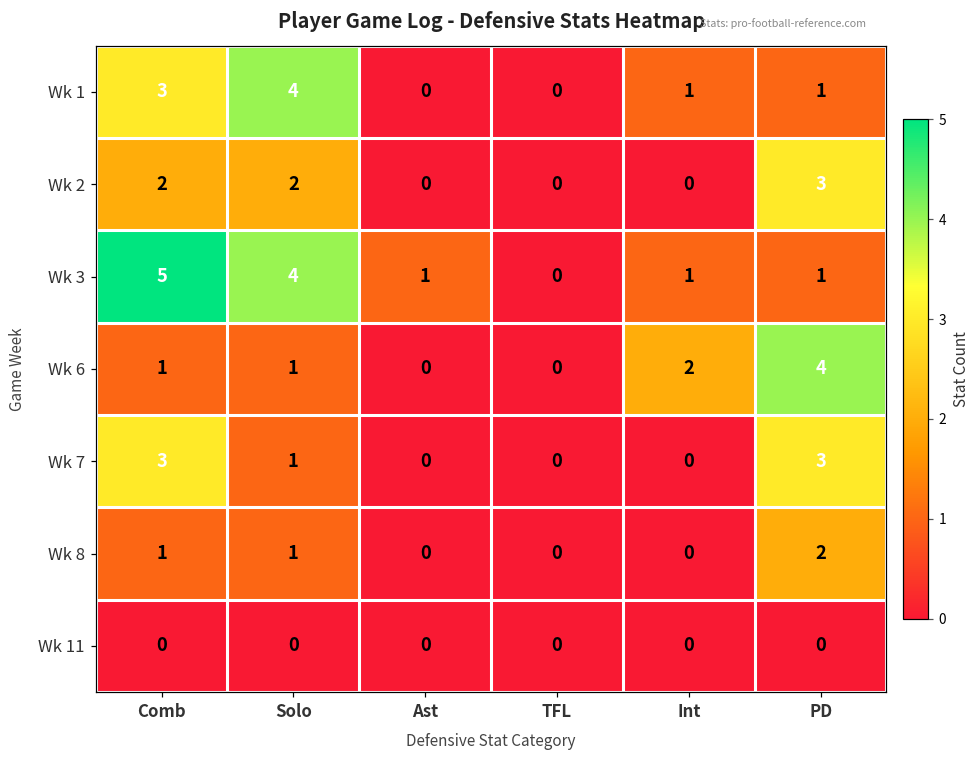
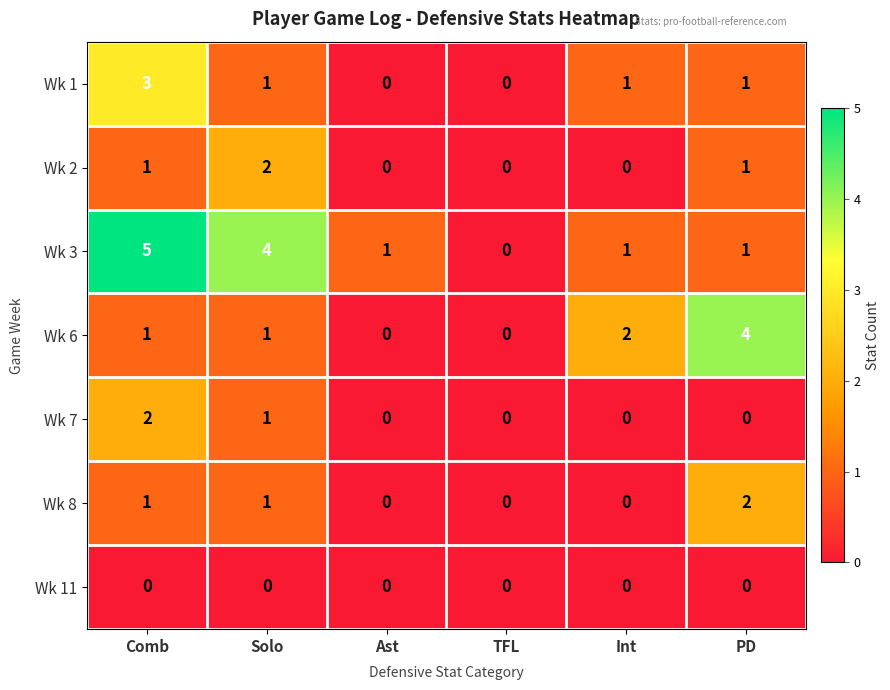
Wk 1, Solo: 4 -> 1
Wk 2, Comb: 2 -> 1
Wk 2, PD: 3 -> 1
Wk 7, Comb: 3 -> 2
Wk 7, PD: 3 -> 0
